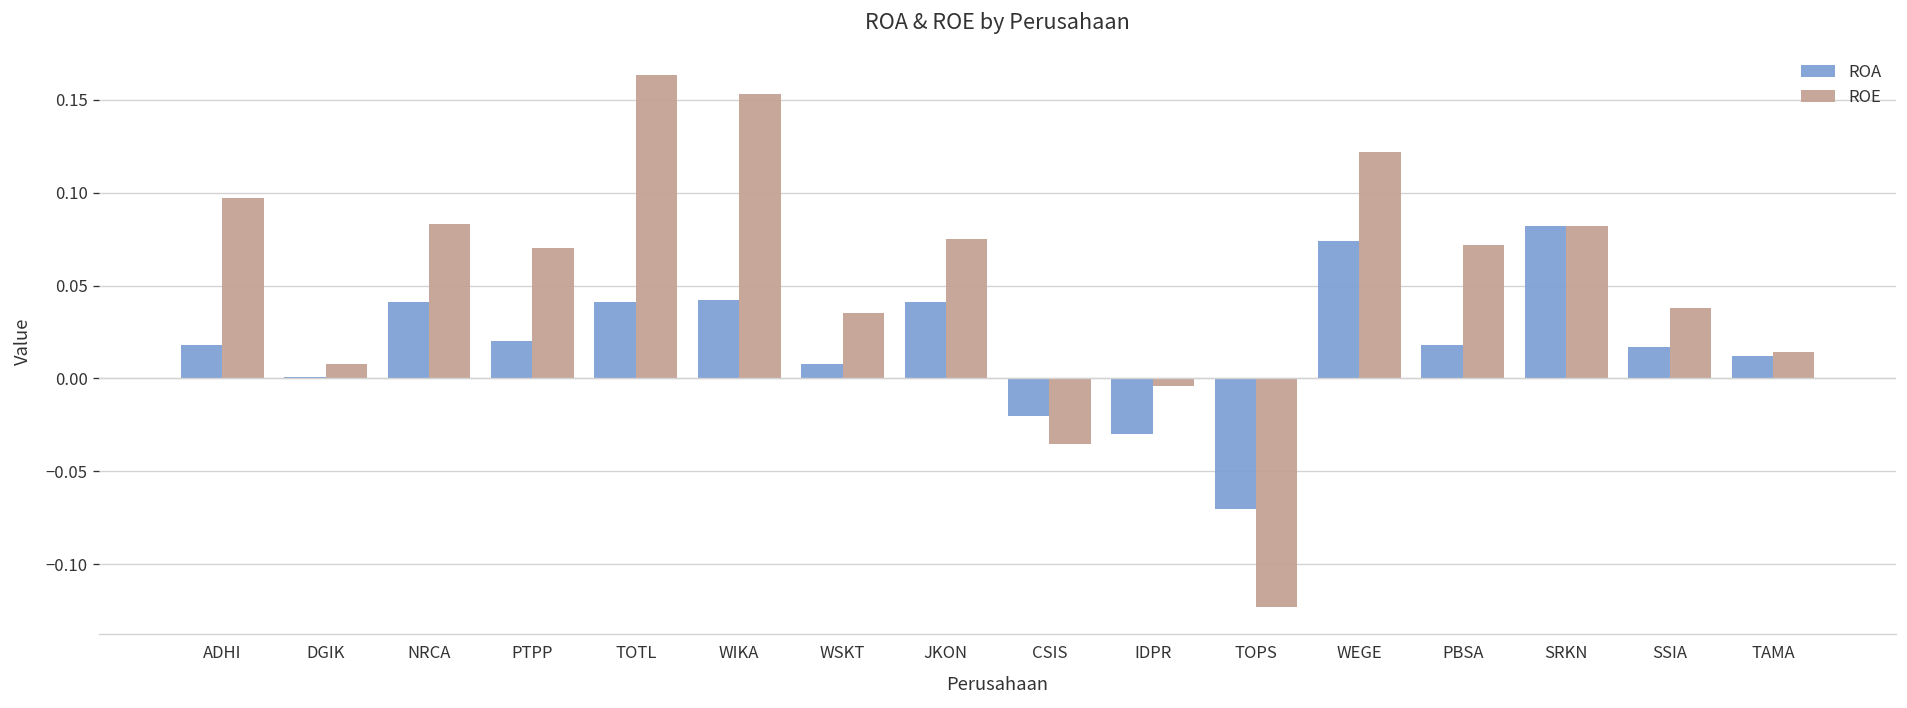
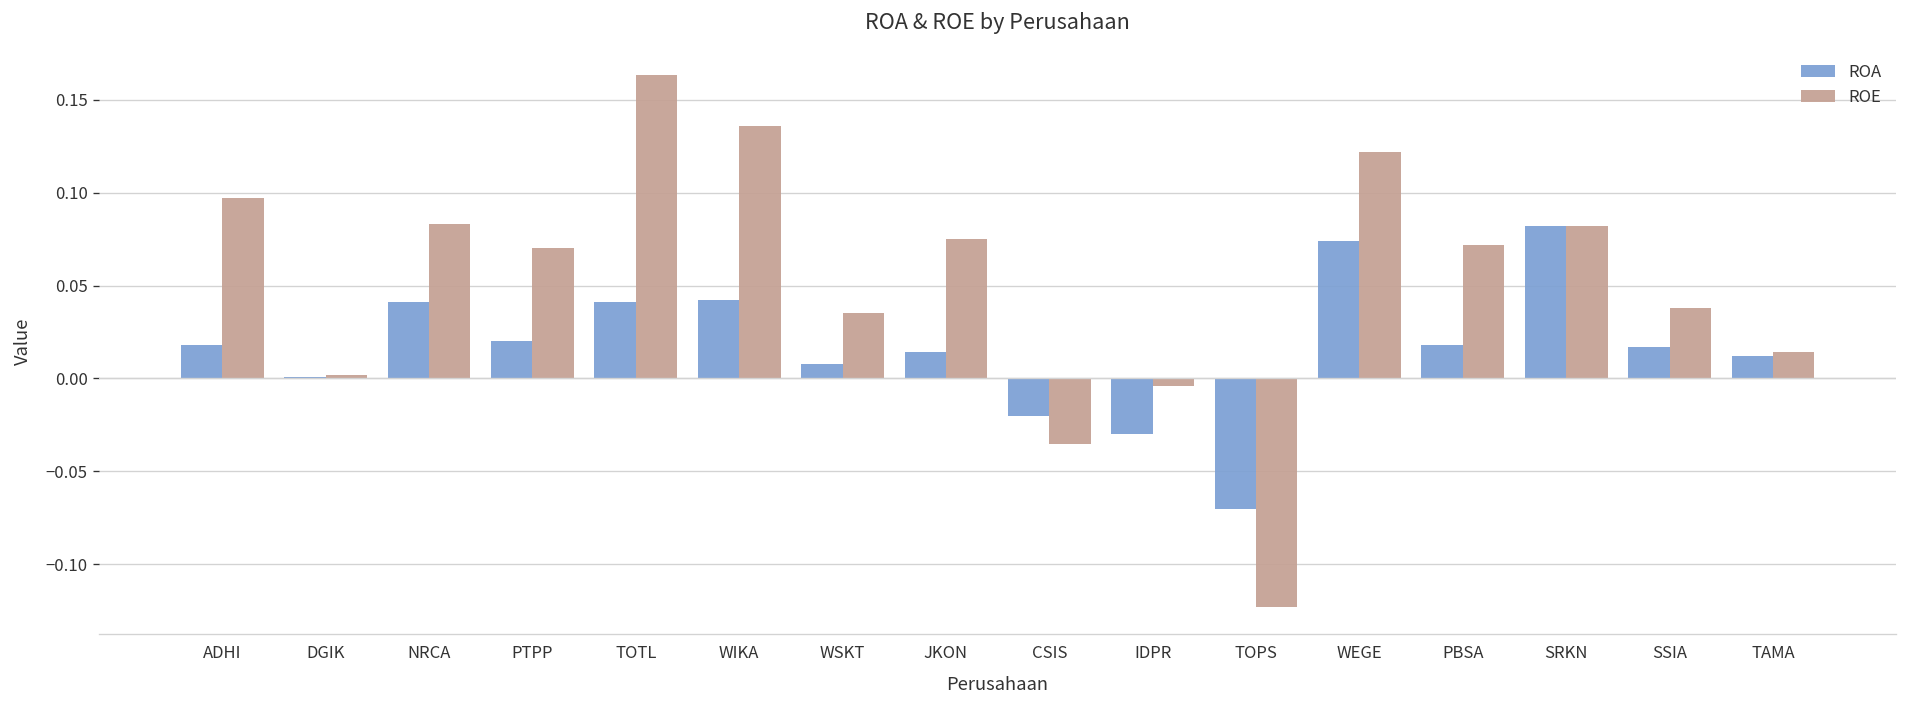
ROE, DGIK: 0.008 -> 0.002
ROE, WIKA: 0.153 -> 0.136
ROA, JKON: 0.041 -> 0.014
